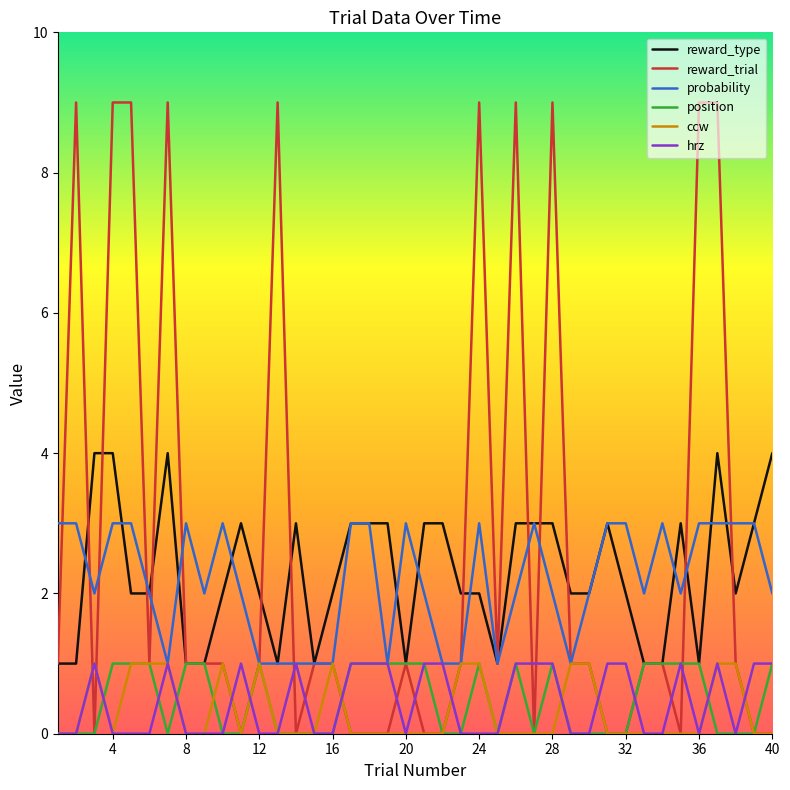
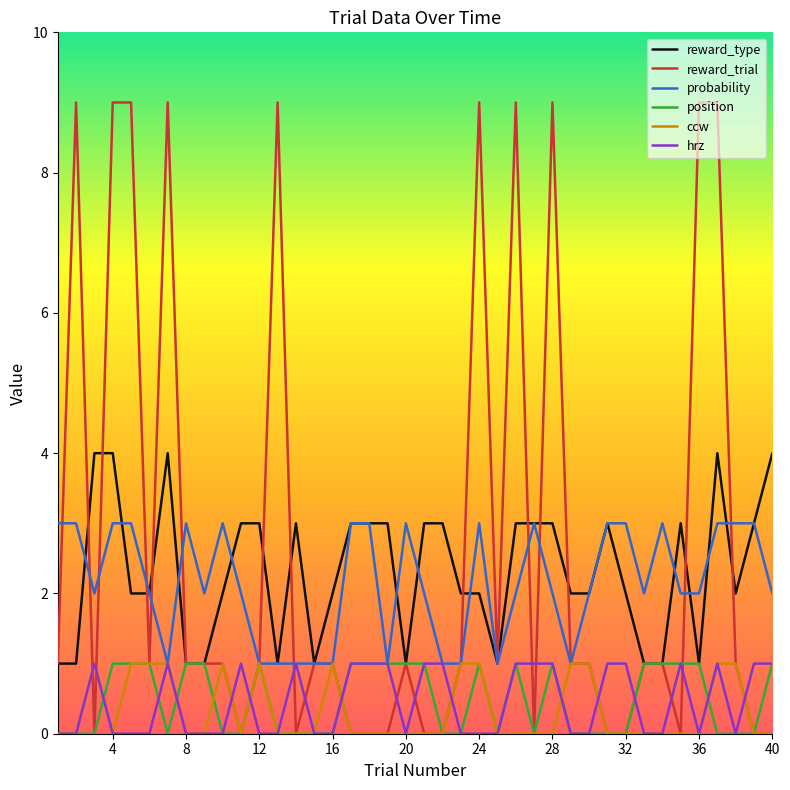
reward_type, 12: 2 -> 3
probability, 36: 3 -> 2
